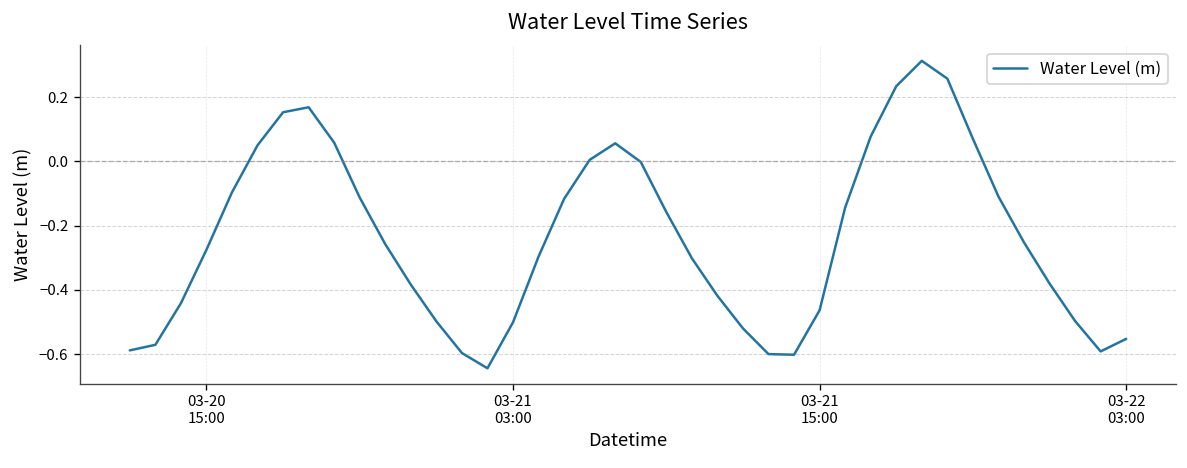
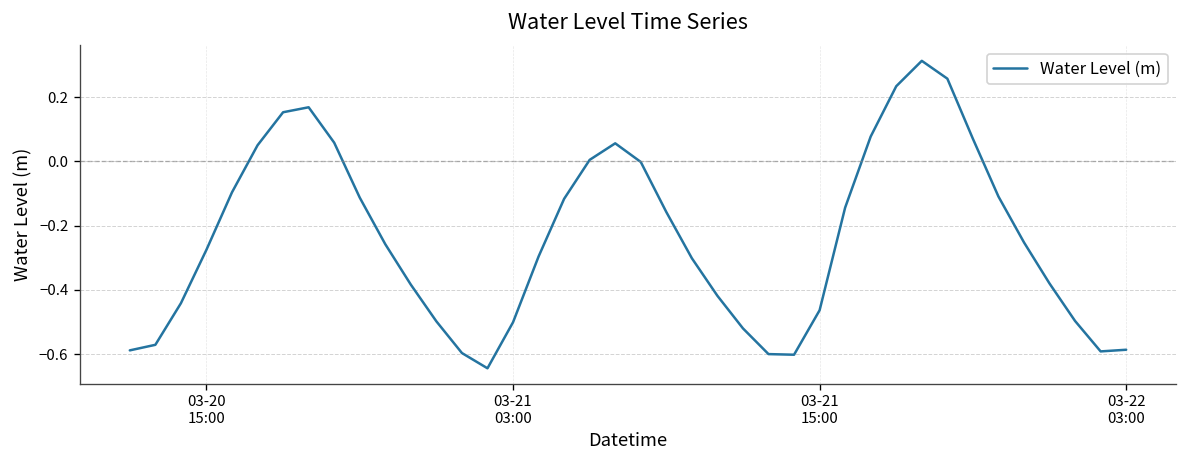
03-22 03:00: -0.55 -> -0.59
